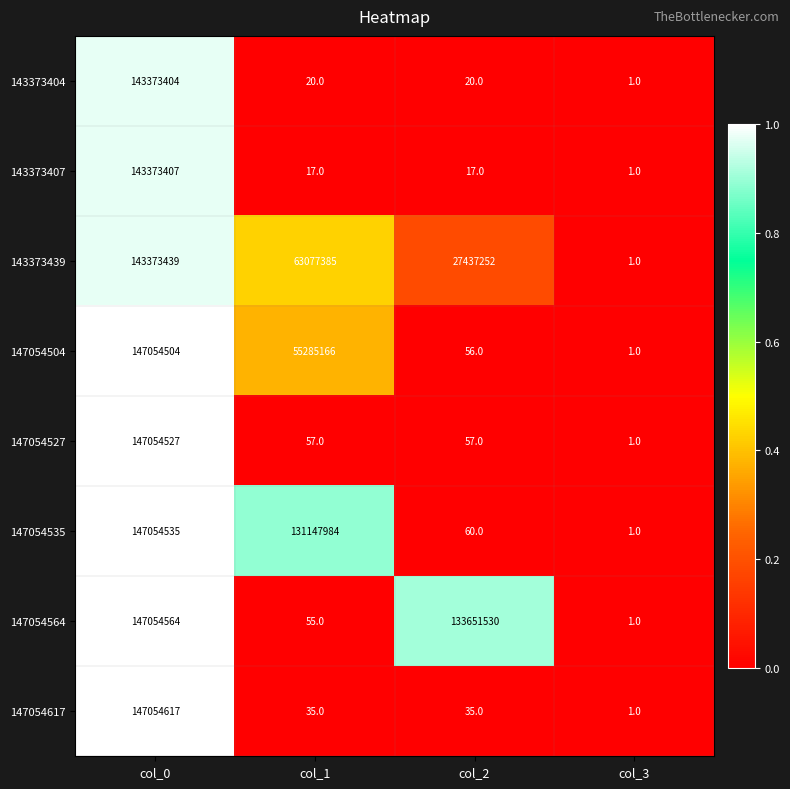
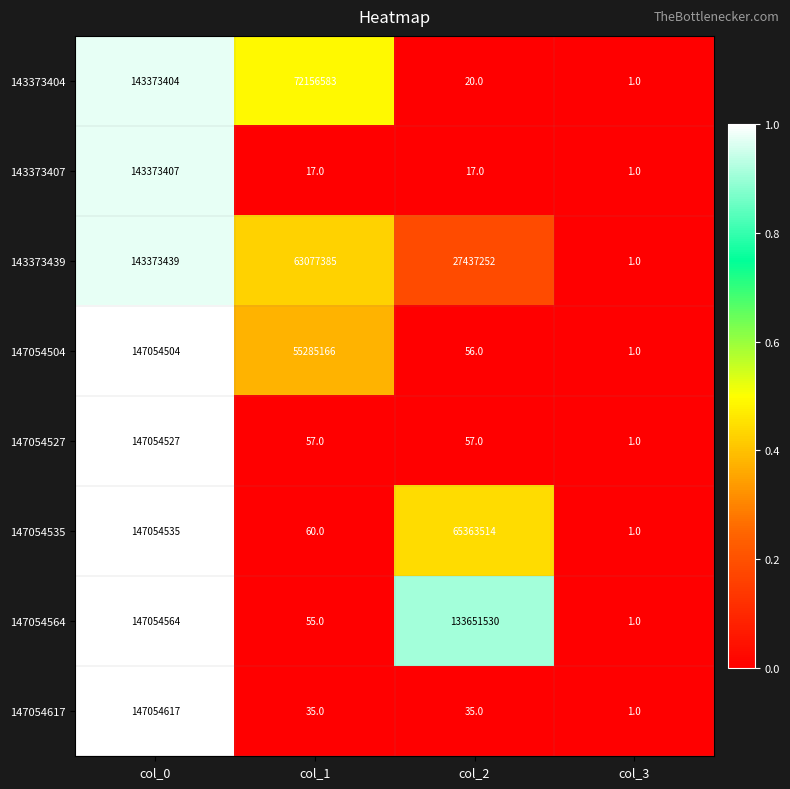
143373404, col_1: 20.0 -> 72156583
147054535, col_1: 131147984 -> 60.0
147054535, col_2: 60.0 -> 65363514
